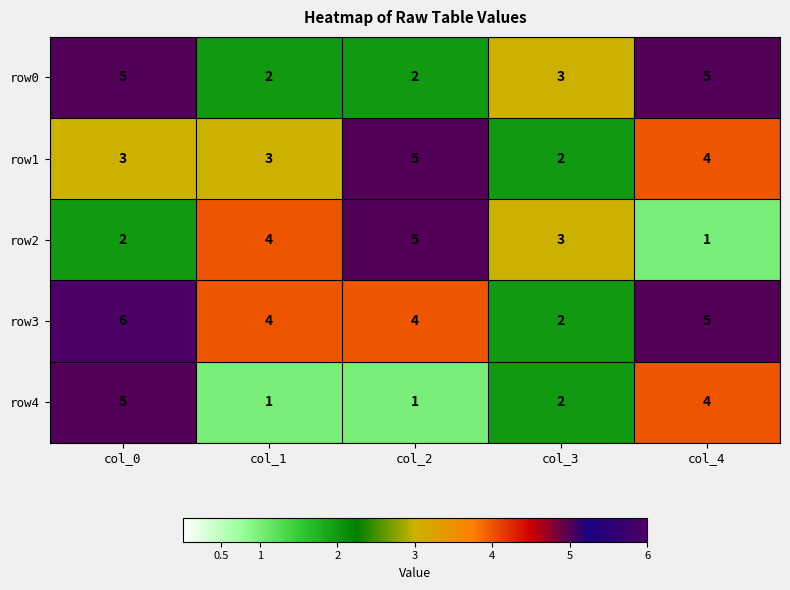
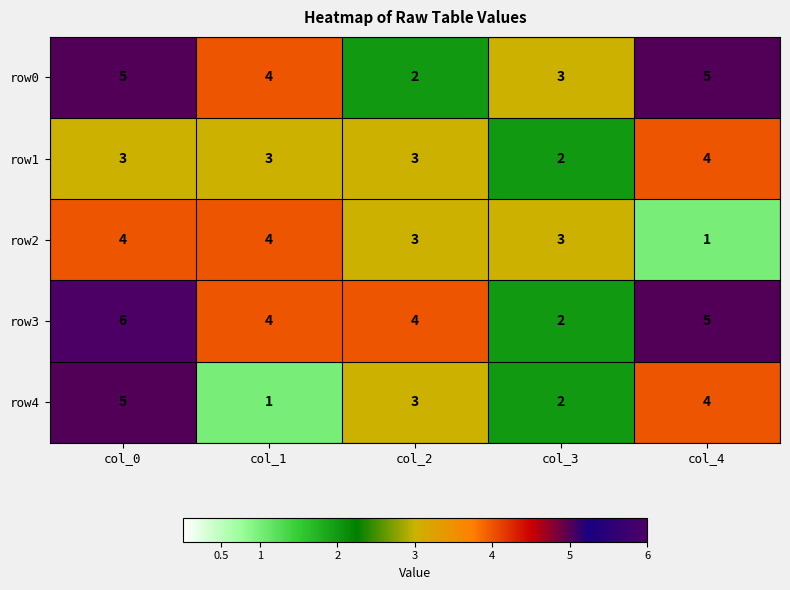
row0, col_1: 2 -> 4
row1, col_2: 5 -> 3
row2, col_0: 2 -> 4
row2, col_2: 5 -> 3
row4, col_2: 1 -> 3
